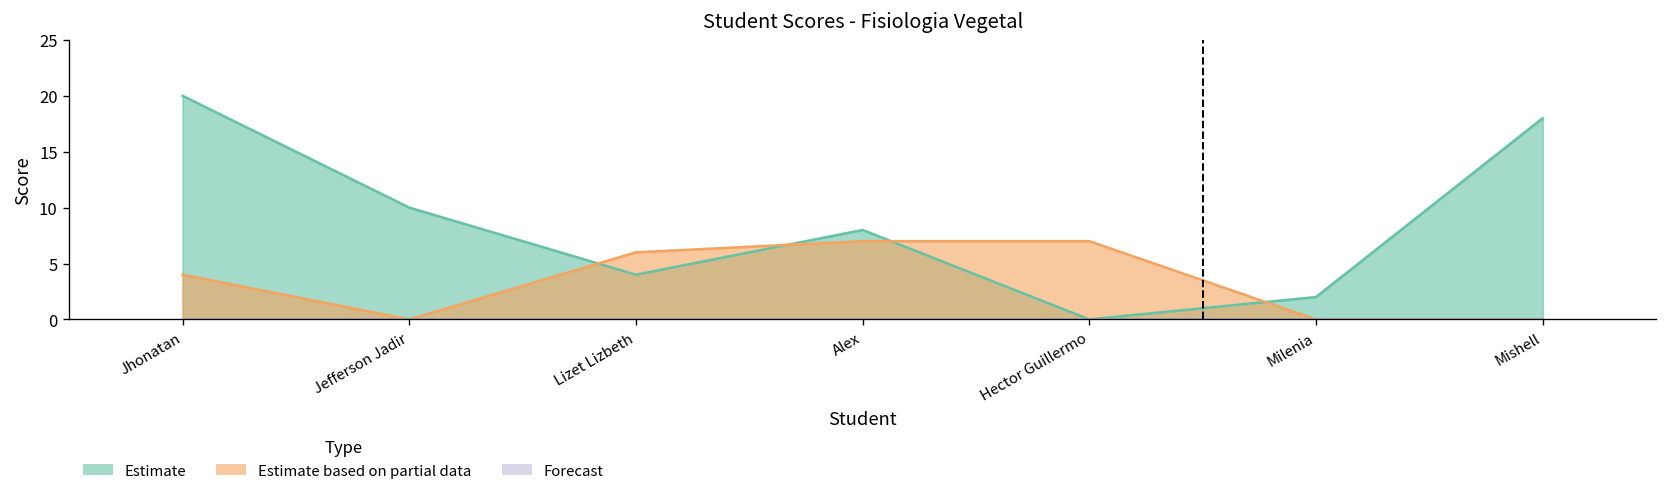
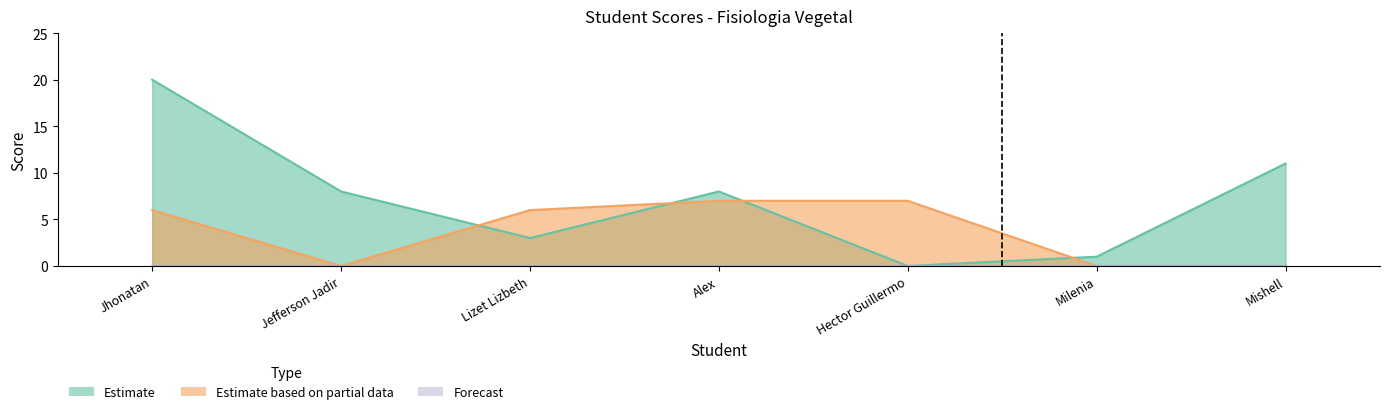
Estimate based on partial data, Jhonatan: 4 -> 6
Estimate, Jefferson Jadir: 10 -> 8
Estimate, Lizet Lizbeth: 4 -> 3
Estimate, Milenia: 2 -> 1
Estimate, Mishell: 18 -> 11
